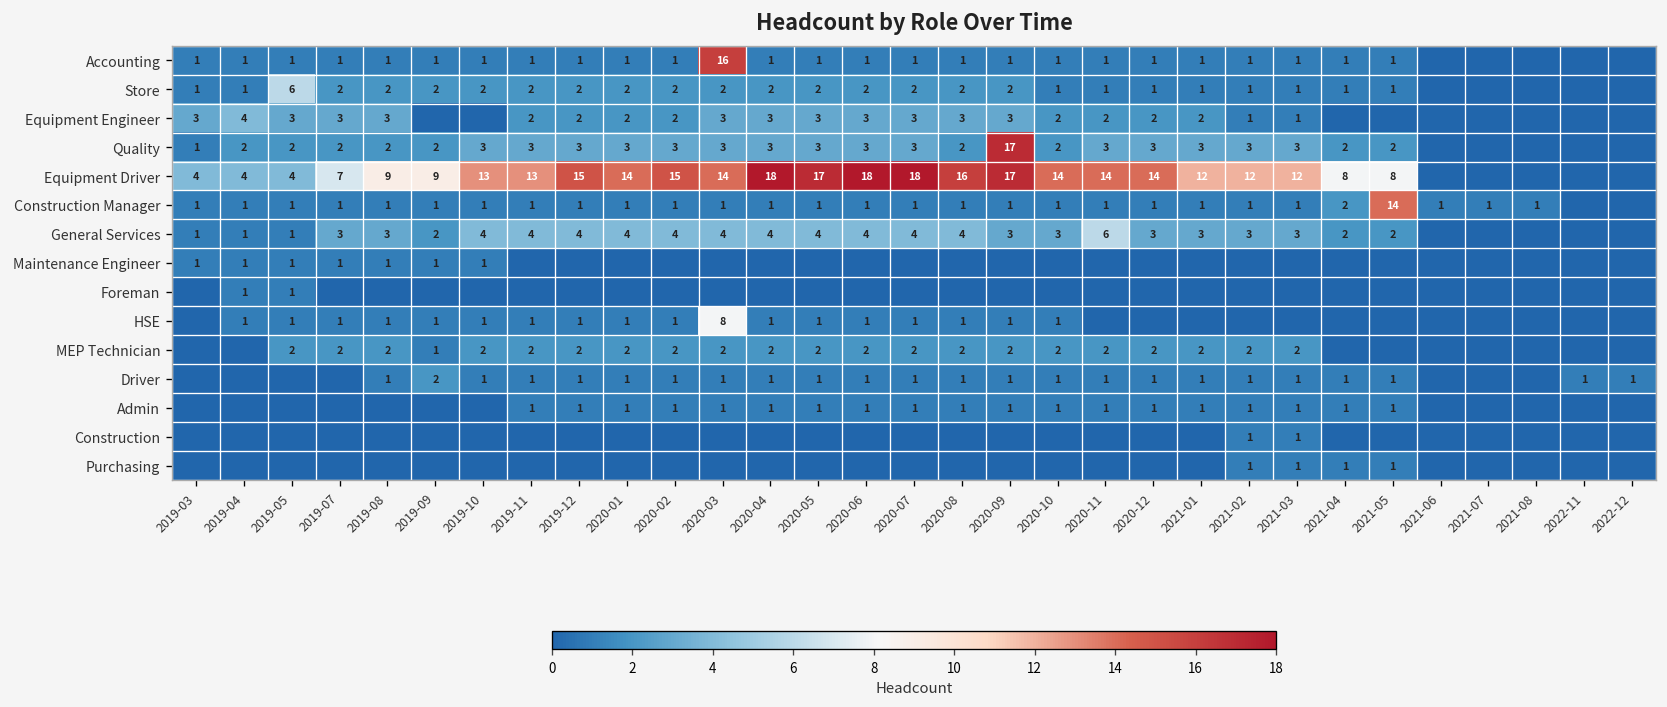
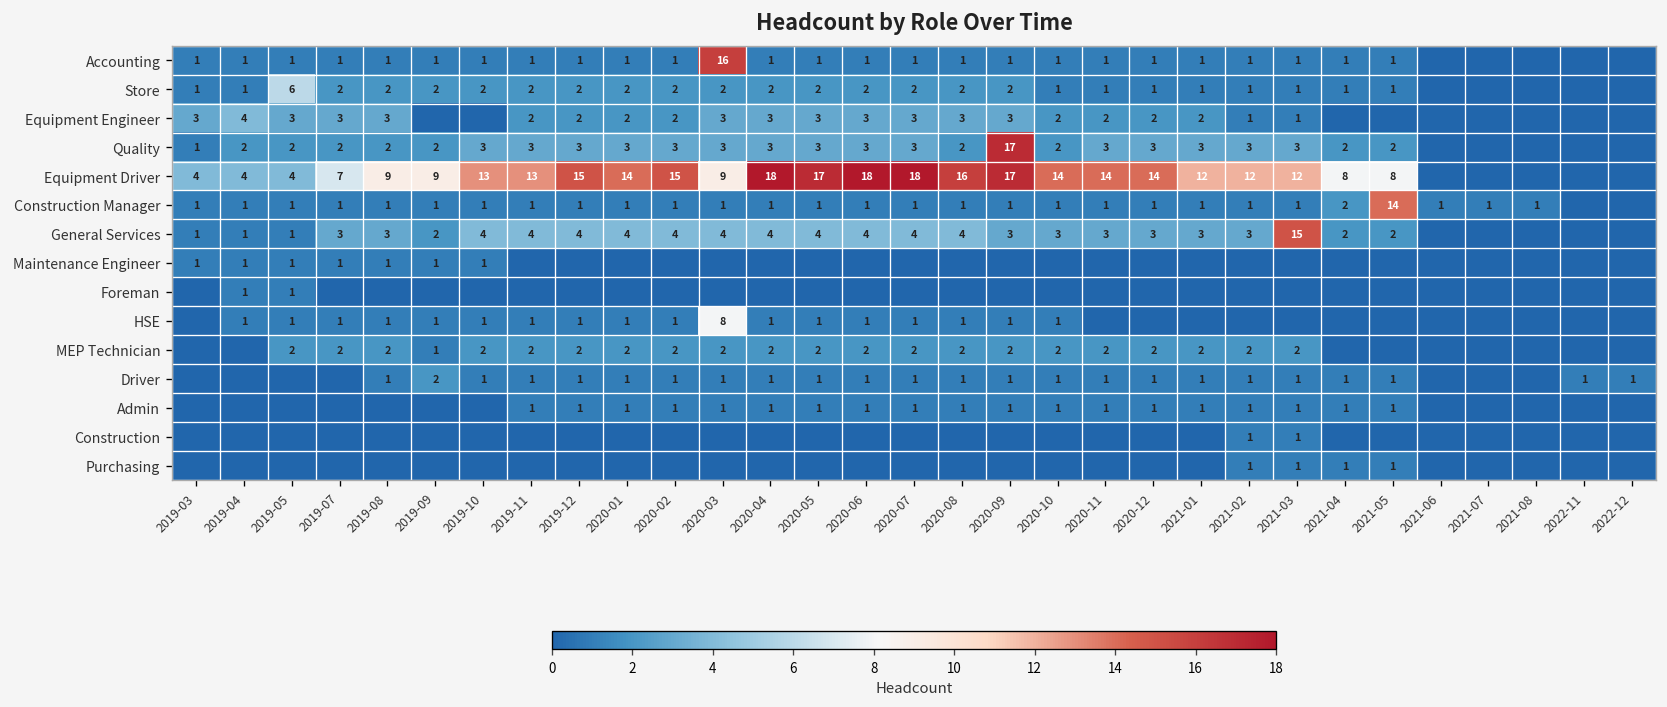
Equipment Driver, 2020-03: 14 -> 9
General Services, 2020-11: 6 -> 3
General Services, 2021-03: 3 -> 15
